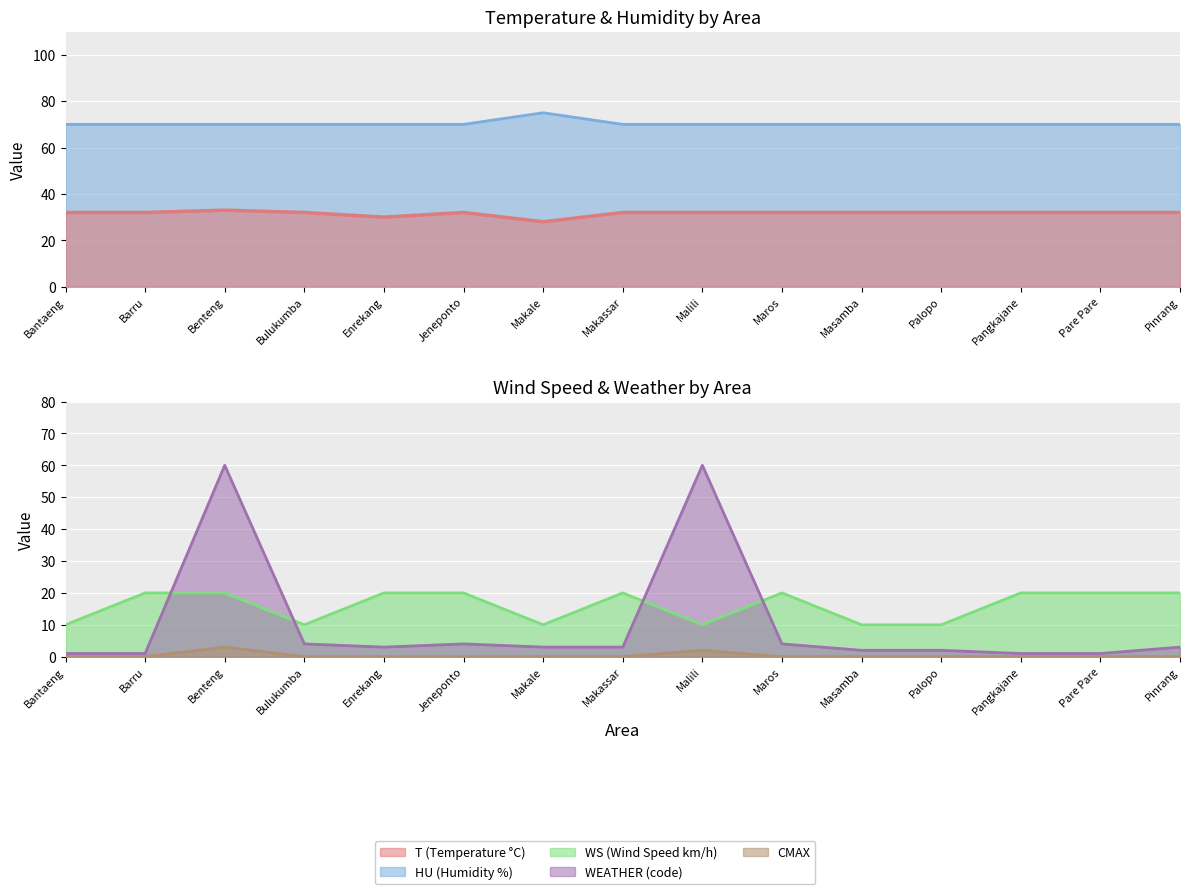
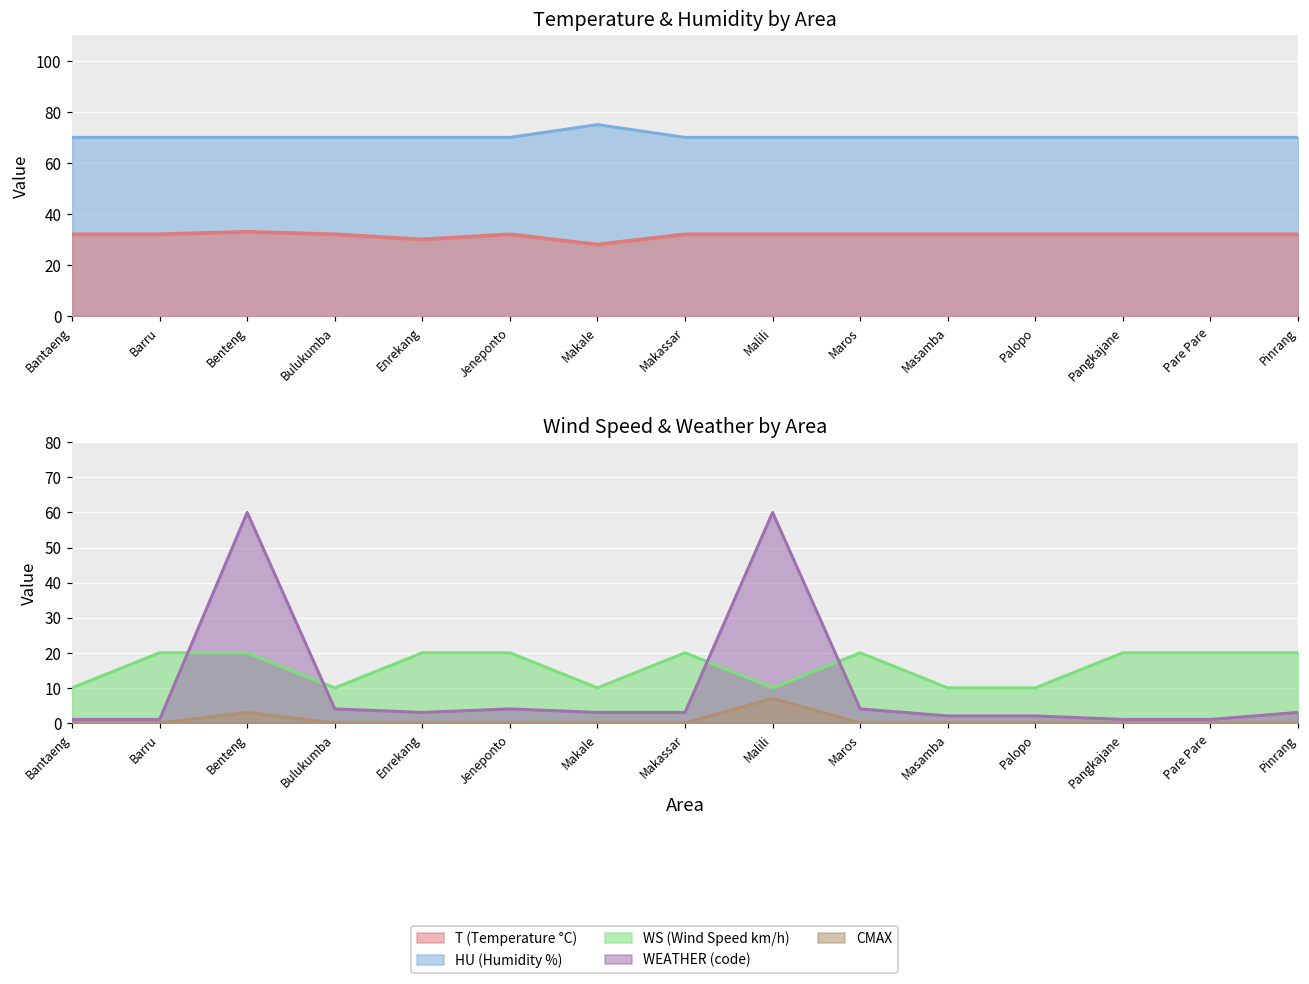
Wind Speed & Weather by Area, CMAX, Malili: 2 -> 7
